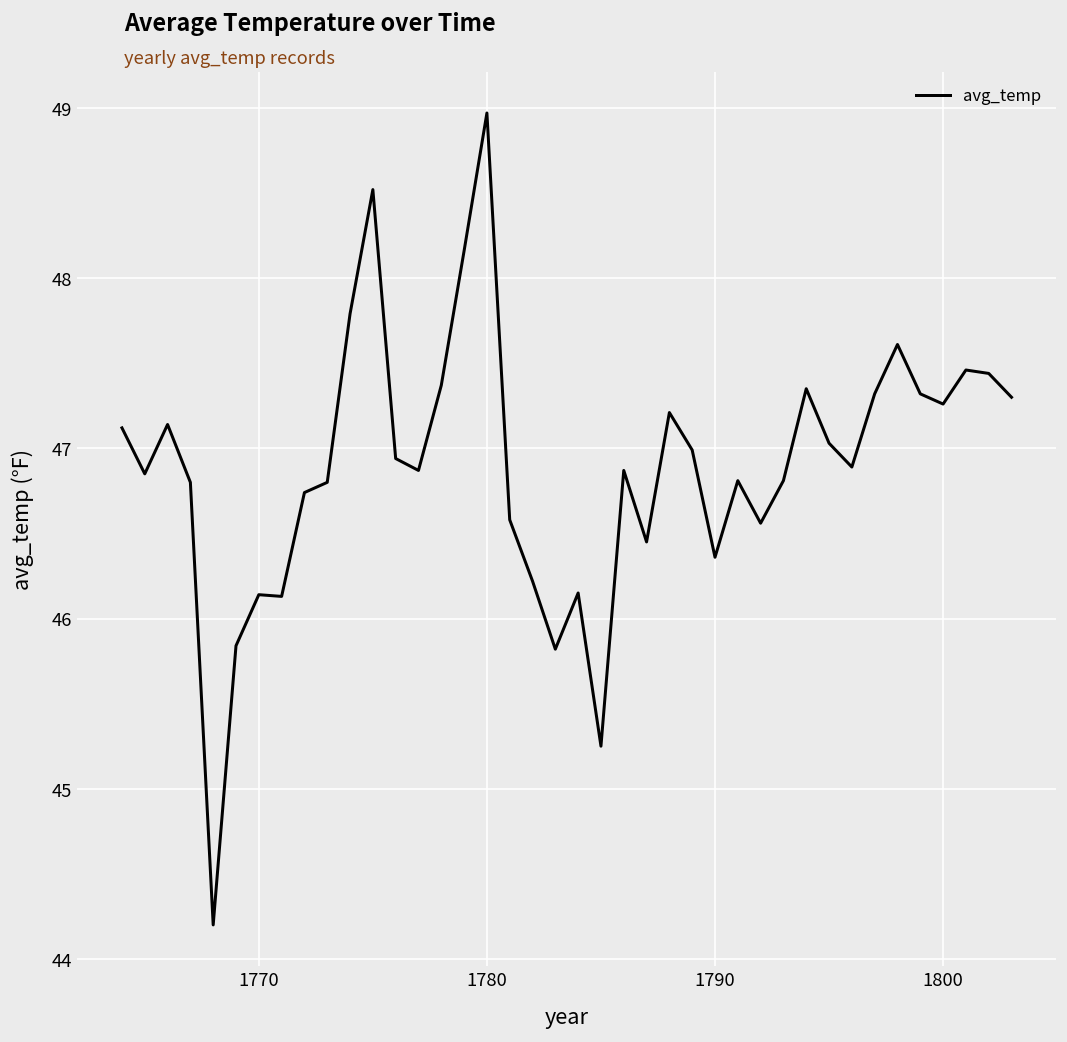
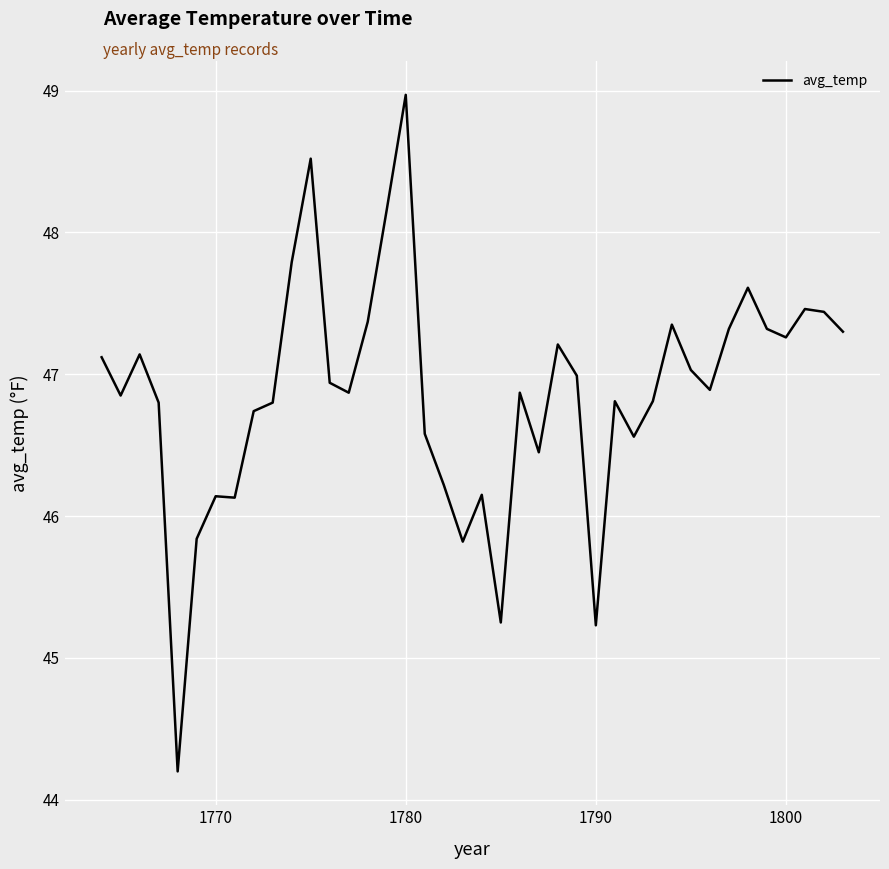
1790: 46.36 -> 45.23
